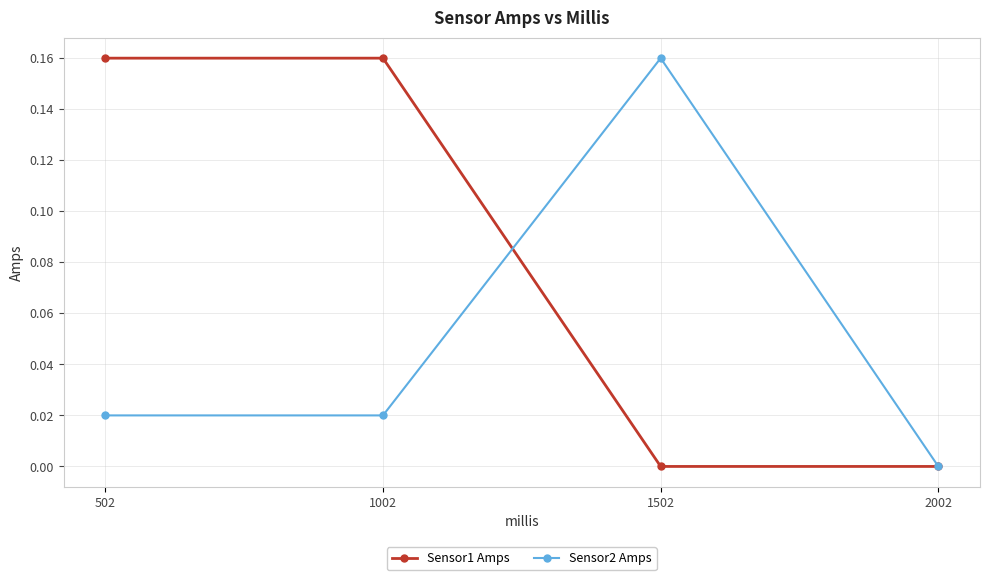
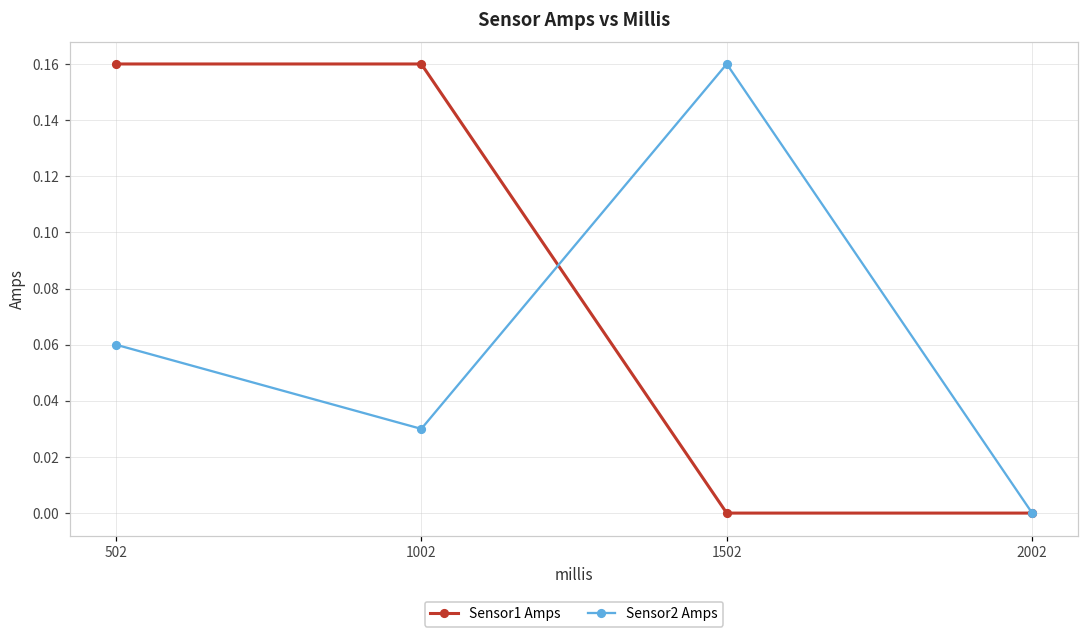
Sensor2 Amps, 502: 0.02 -> 0.06
Sensor2 Amps, 1002: 0.02 -> 0.03
